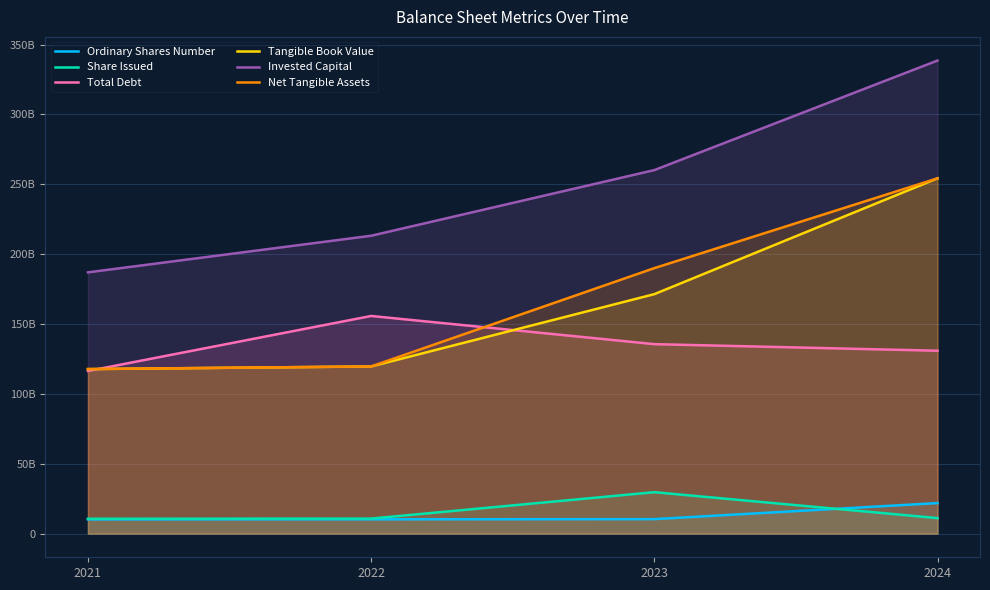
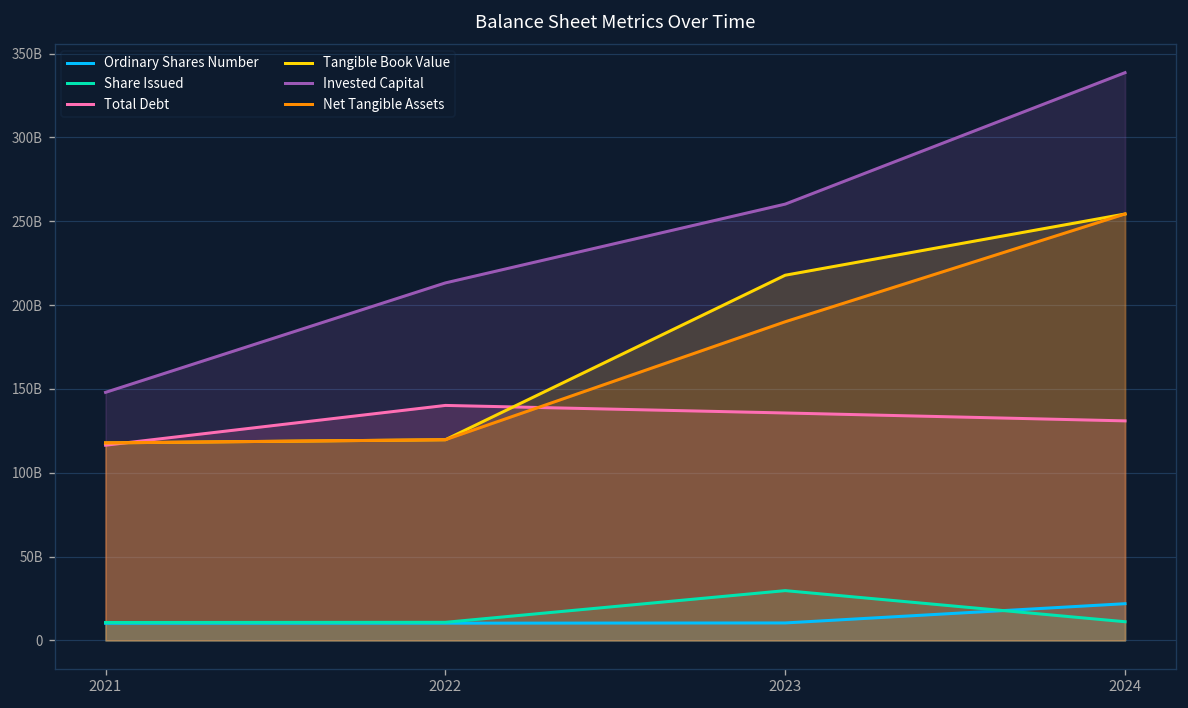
Invested Capital, 2021: 187000000000 -> 148000000000
Total Debt, 2022: 156000000000 -> 140000000000
Tangible Book Value, 2023: 171000000000 -> 218000000000
